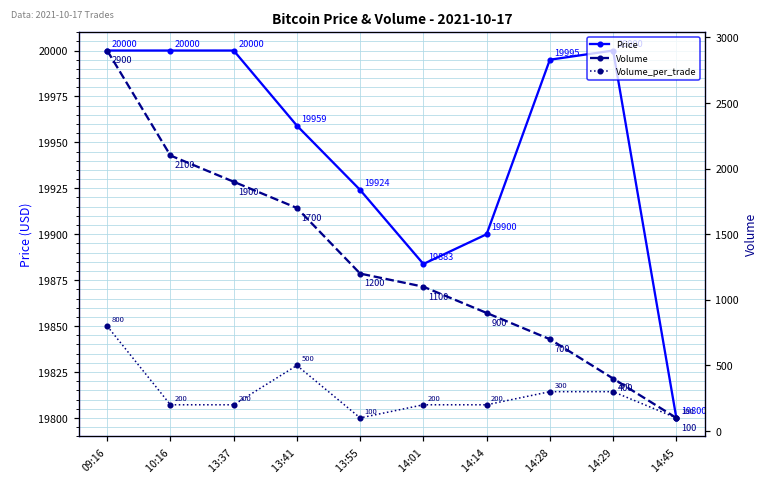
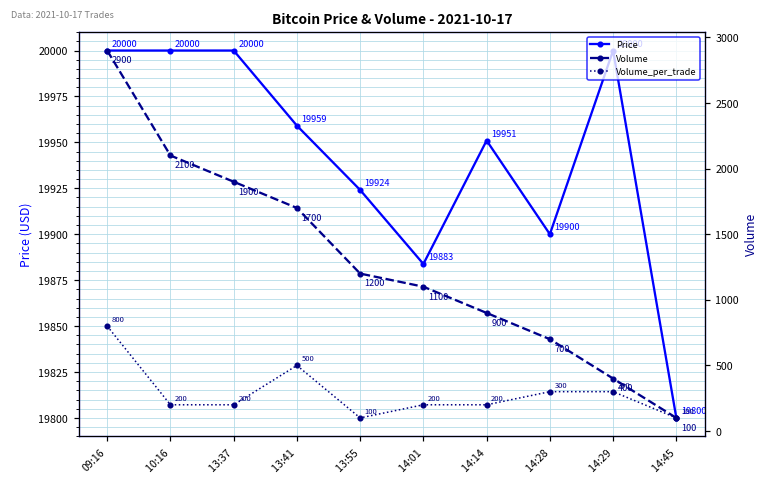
Price, 14:14: 19900 -> 19951
Price, 14:28: 19995 -> 19900
